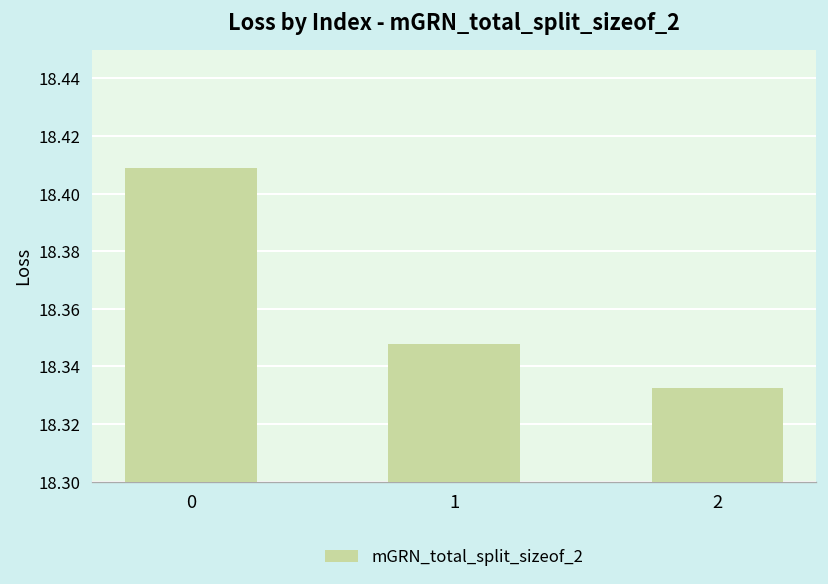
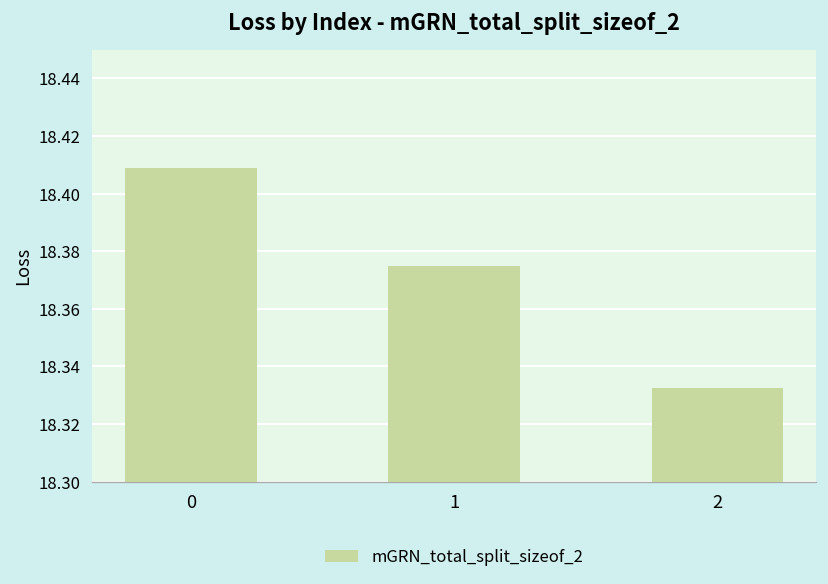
1: 18.348 -> 18.375
